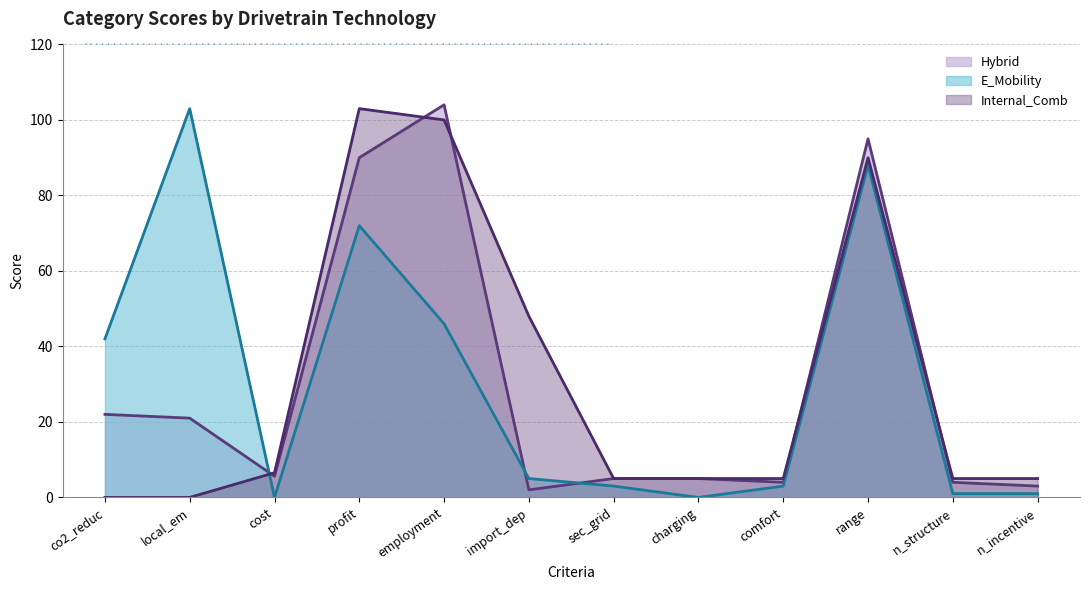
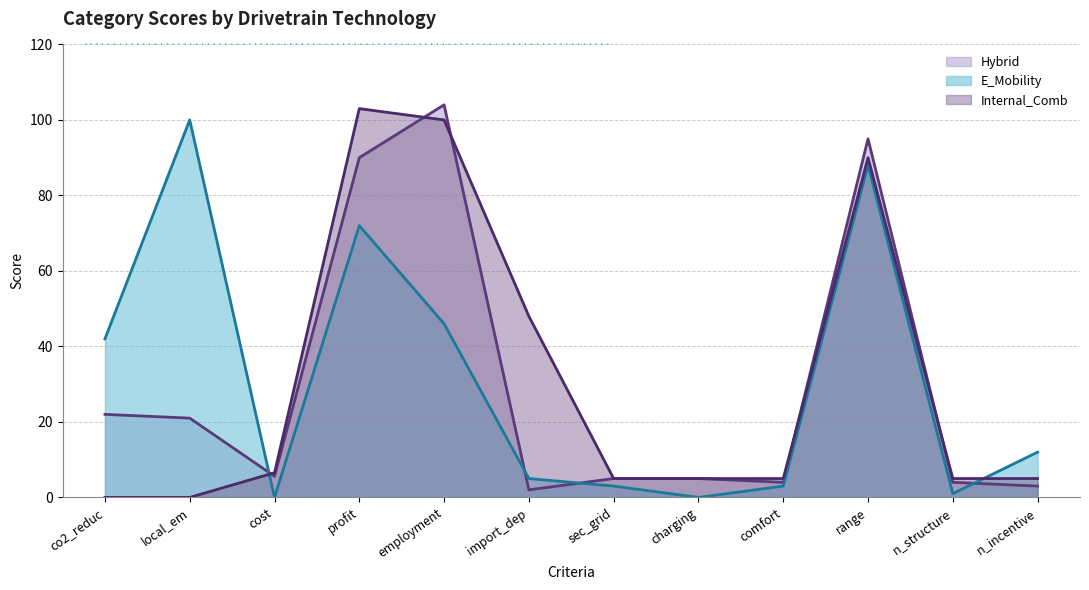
E_Mobility, local_em: 103 -> 100
E_Mobility, n_incentive: 1 -> 12
